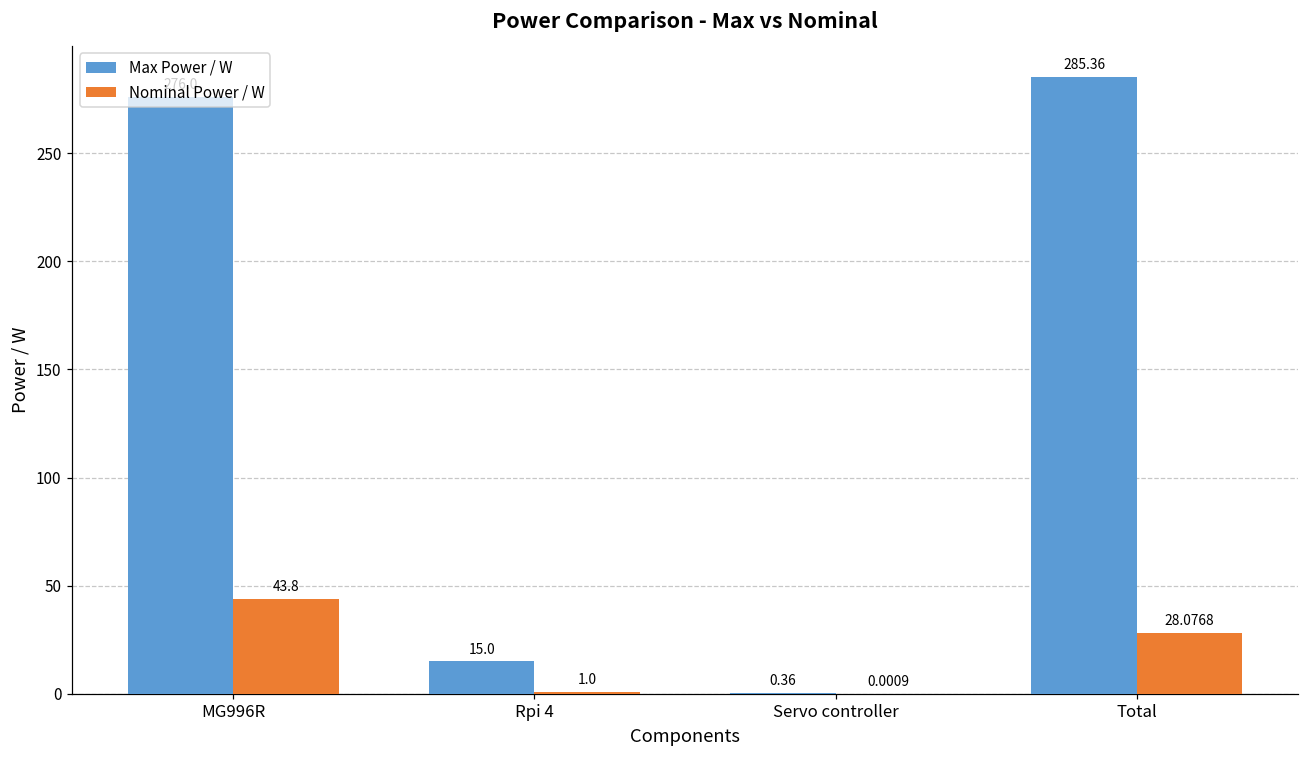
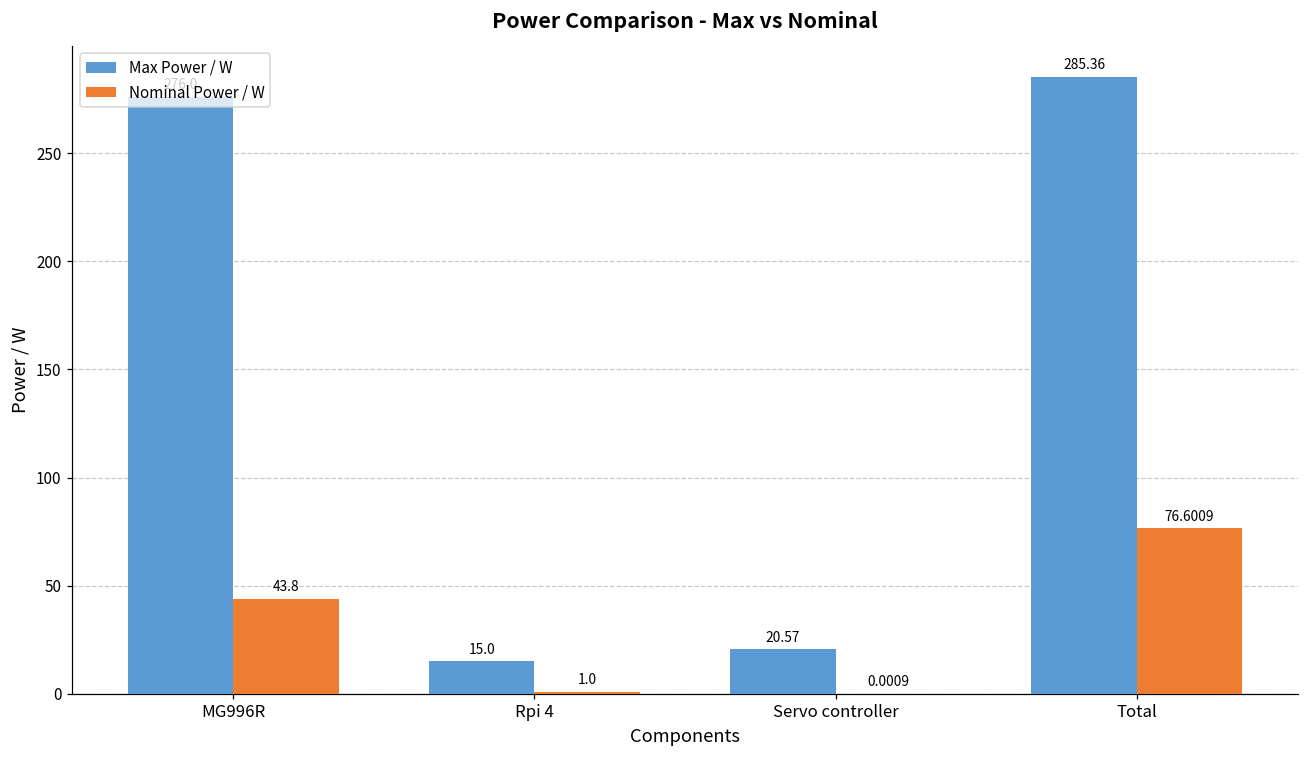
Max Power / W, Servo controller: 0.36 -> 20.57
Nominal Power / W, Total: 28.0768 -> 76.6009
